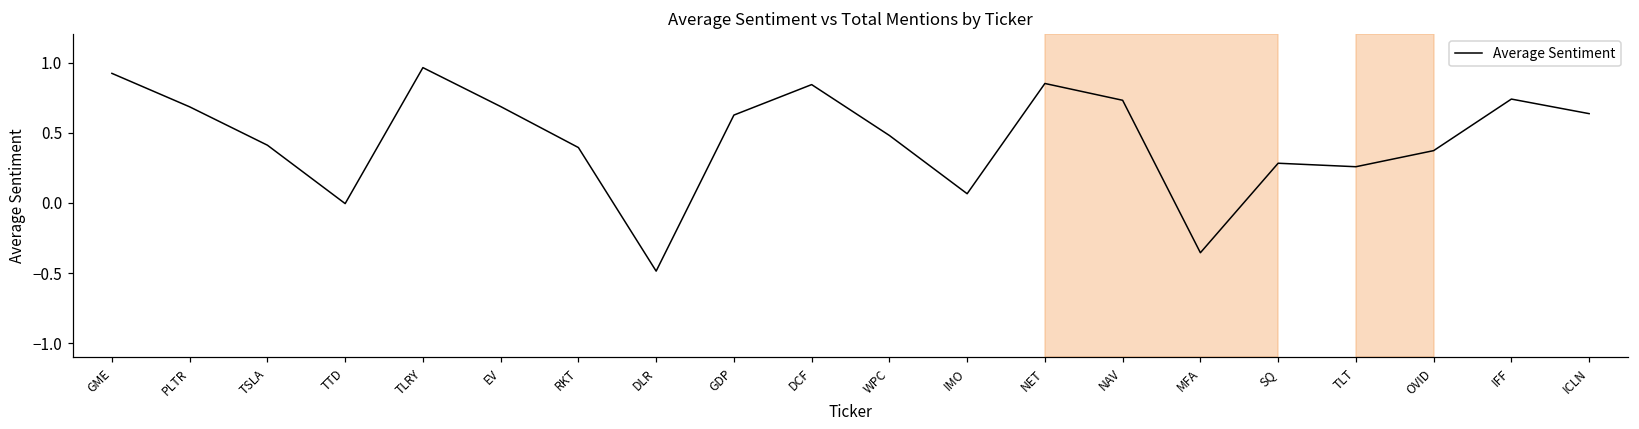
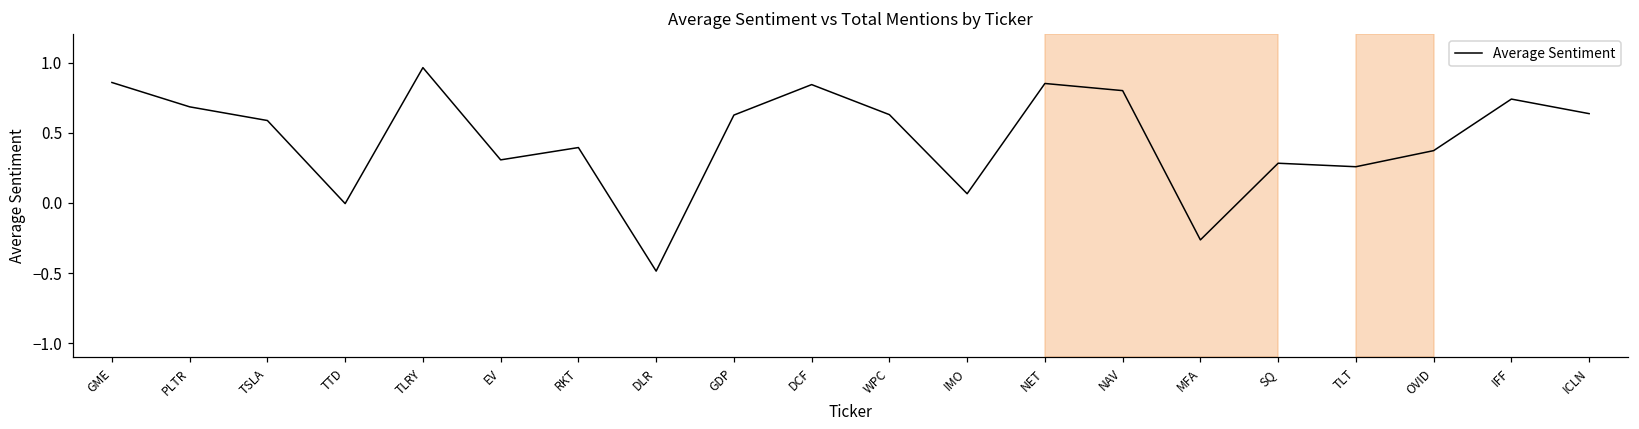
GME: 0.92 -> 0.86
TSLA: 0.41 -> 0.59
EV: 0.69 -> 0.31
WPC: 0.48 -> 0.63
NAV: 0.73 -> 0.80
MFA: -0.36 -> -0.26
